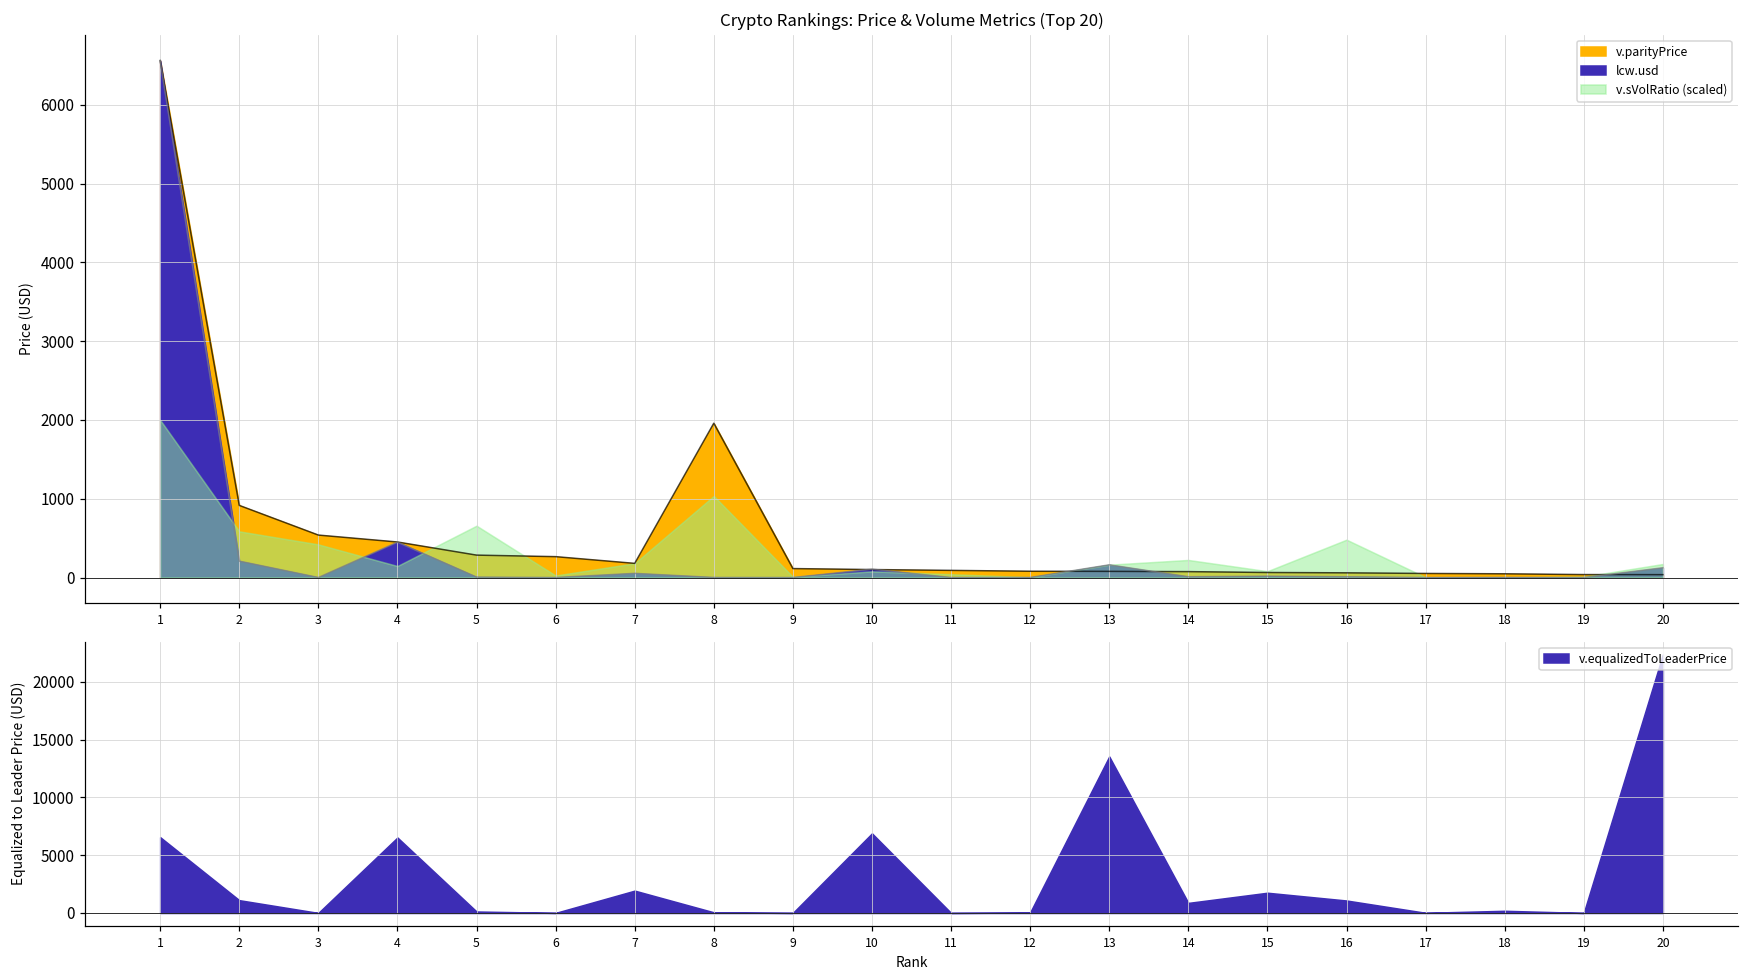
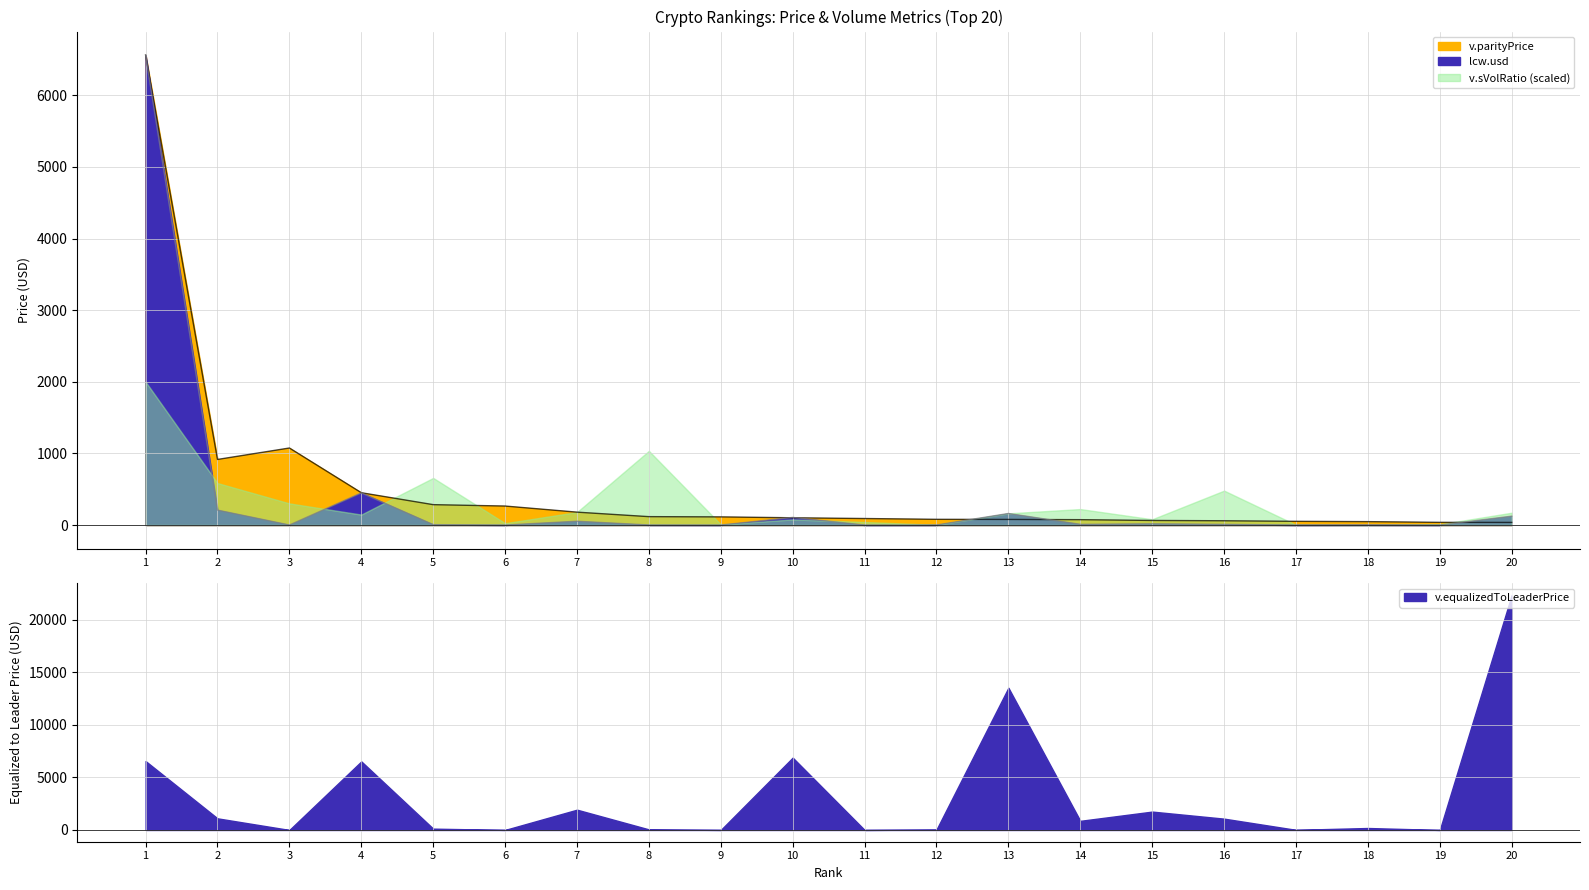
Crypto Rankings: Price & Volume Metrics (Top 20), v.parityPrice, 3: 500 -> 1100
Crypto Rankings: Price & Volume Metrics (Top 20), v.sVolRatio (scaled), 3: 400 -> 300
Crypto Rankings: Price & Volume Metrics (Top 20), v.parityPrice, 8: 2000 -> 100
